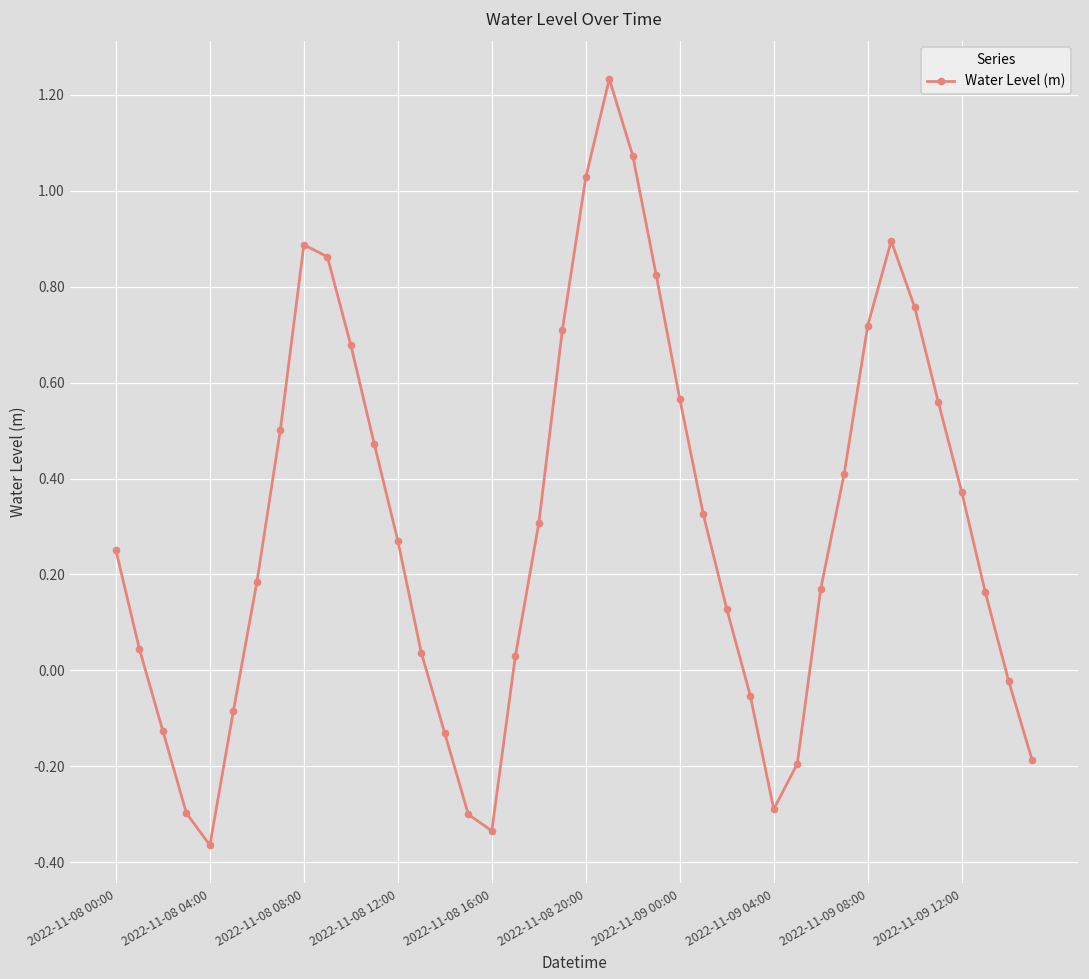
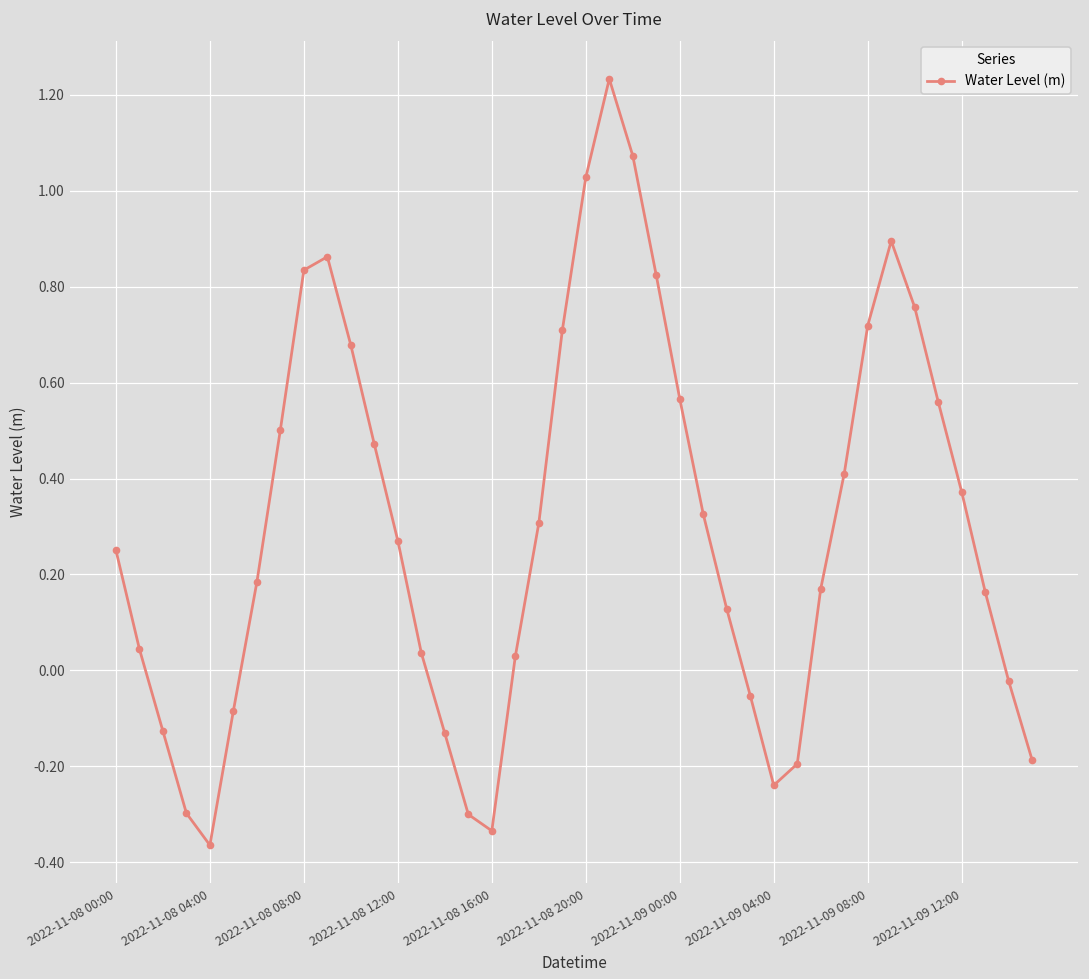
2022-11-08 08:00: 0.89 -> 0.83
2022-11-09 04:00: -0.29 -> -0.24
